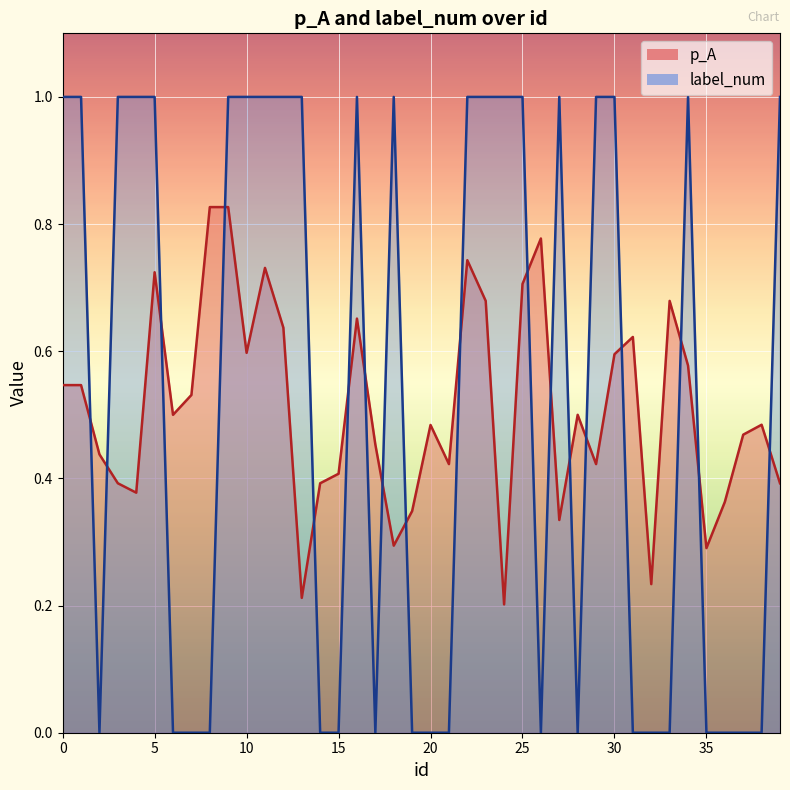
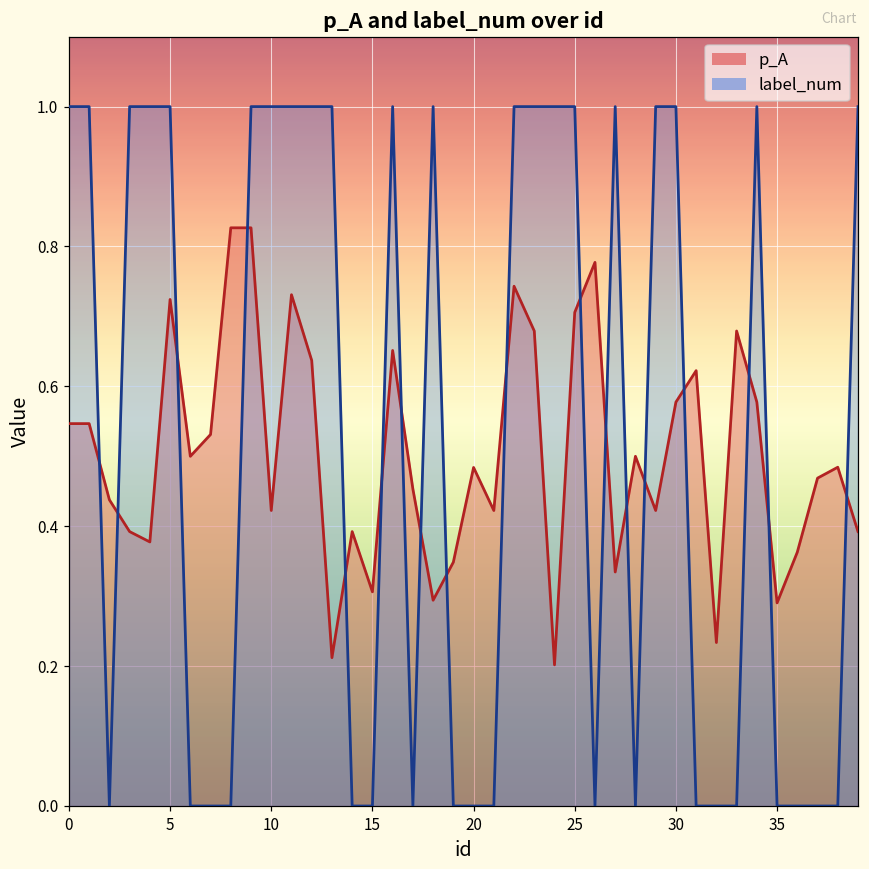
p_A, 10: 0.60 -> 0.42
p_A, 15: 0.41 -> 0.31
p_A, 30: 0.60 -> 0.58
